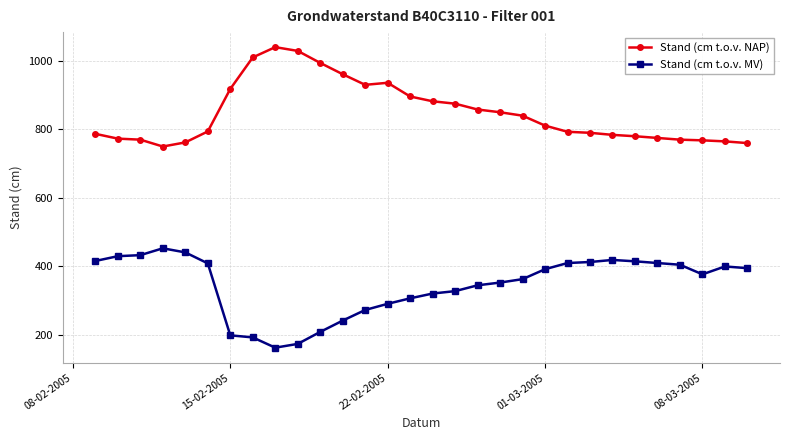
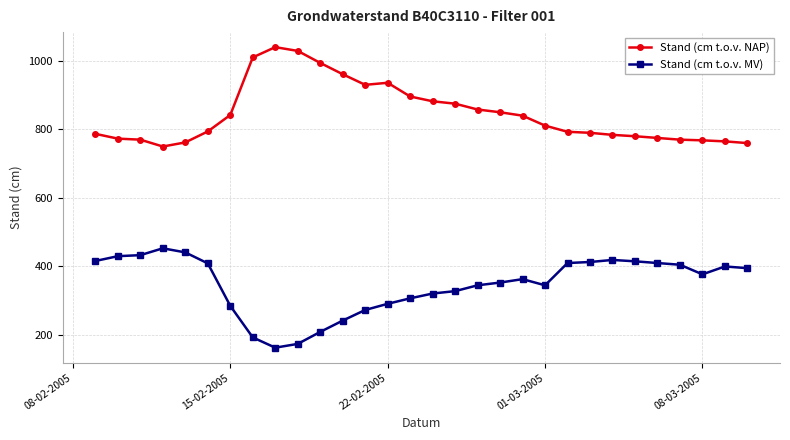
Stand (cm t.o.v. NAP), 15-02-2005: 920 -> 840
Stand (cm t.o.v. MV), 15-02-2005: 200 -> 290
Stand (cm t.o.v. MV), 01-03-2005: 390 -> 350
